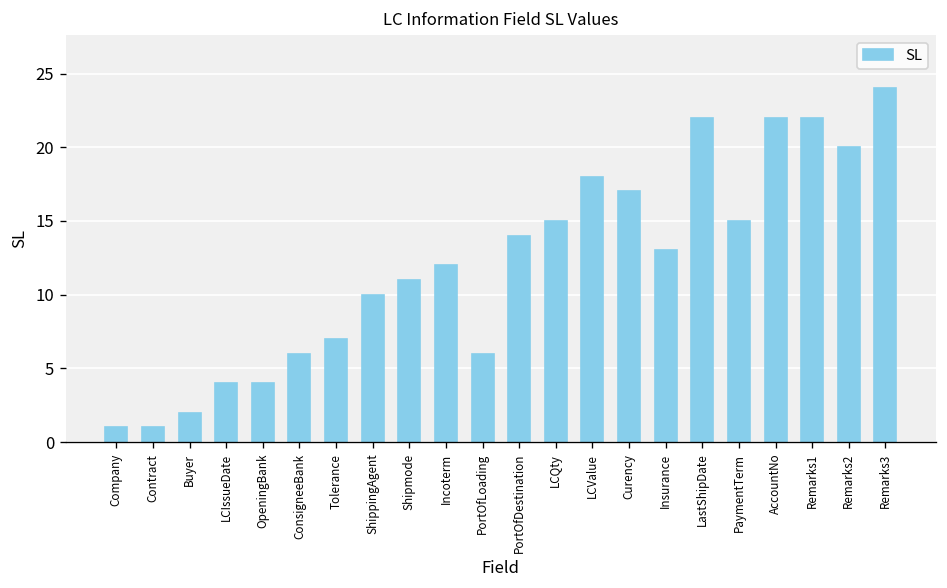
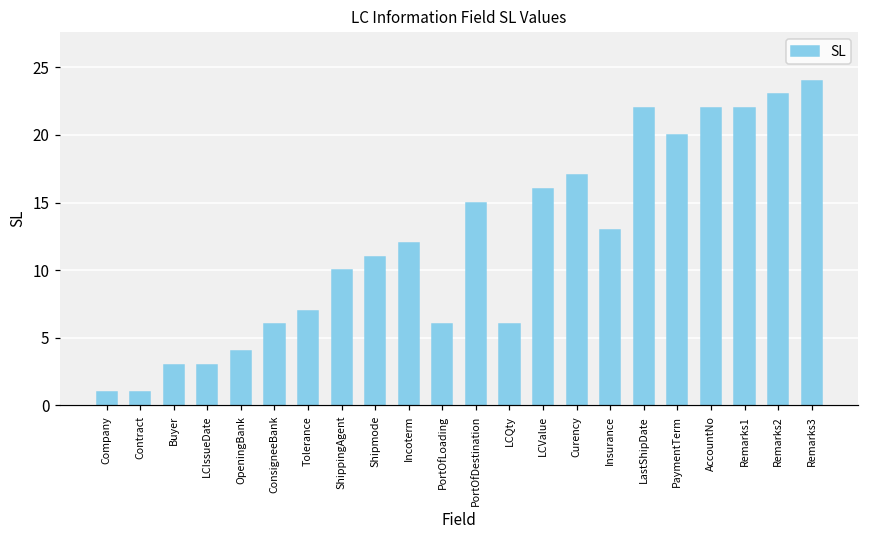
Buyer: 2 -> 3
LCIssueDate: 4 -> 3
PortOfDestination: 14 -> 15
LCQty: 15 -> 6
LCValue: 18 -> 16
PaymentTerm: 15 -> 20
Remarks2: 20 -> 23
